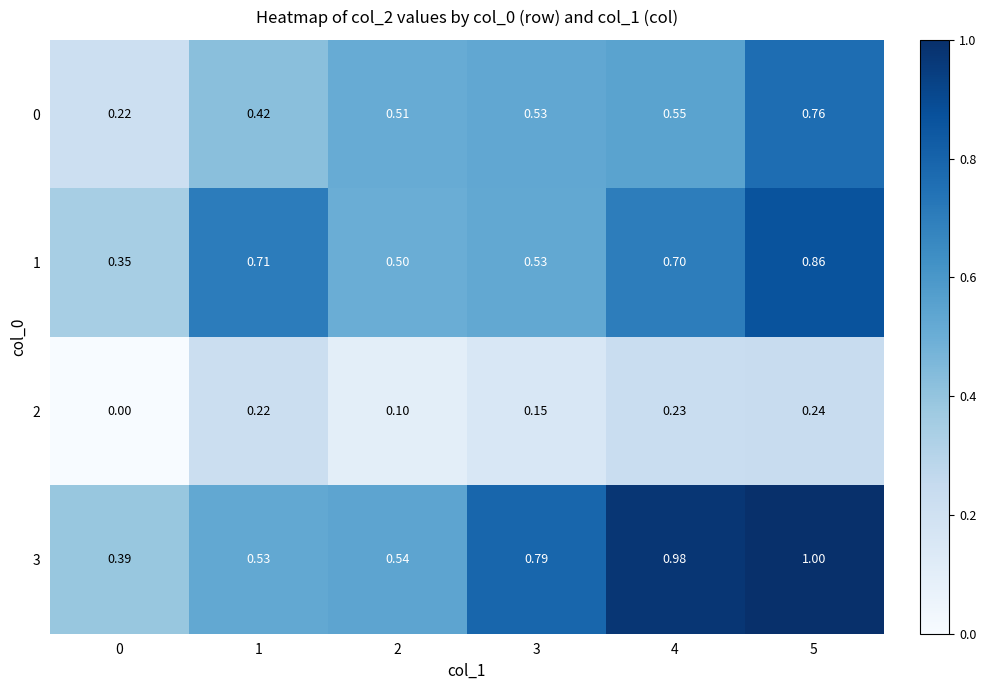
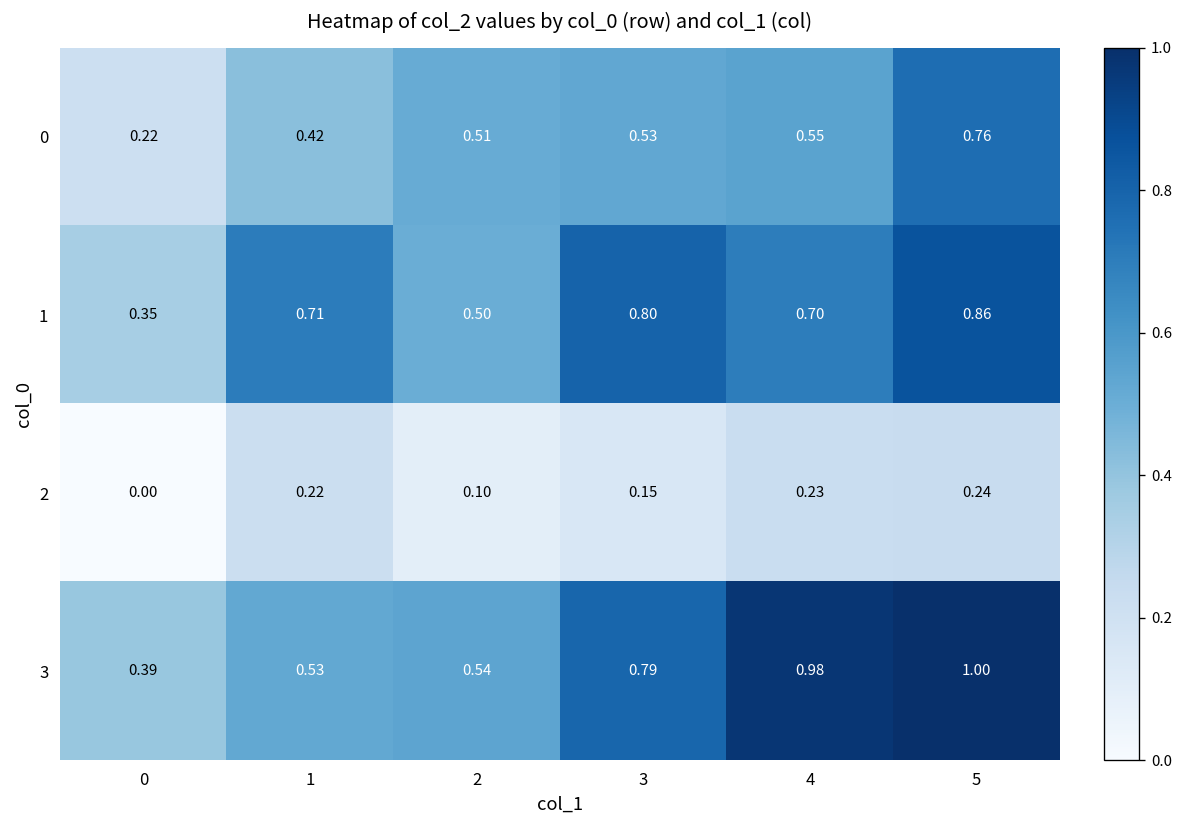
1, 3: 0.53 -> 0.80
